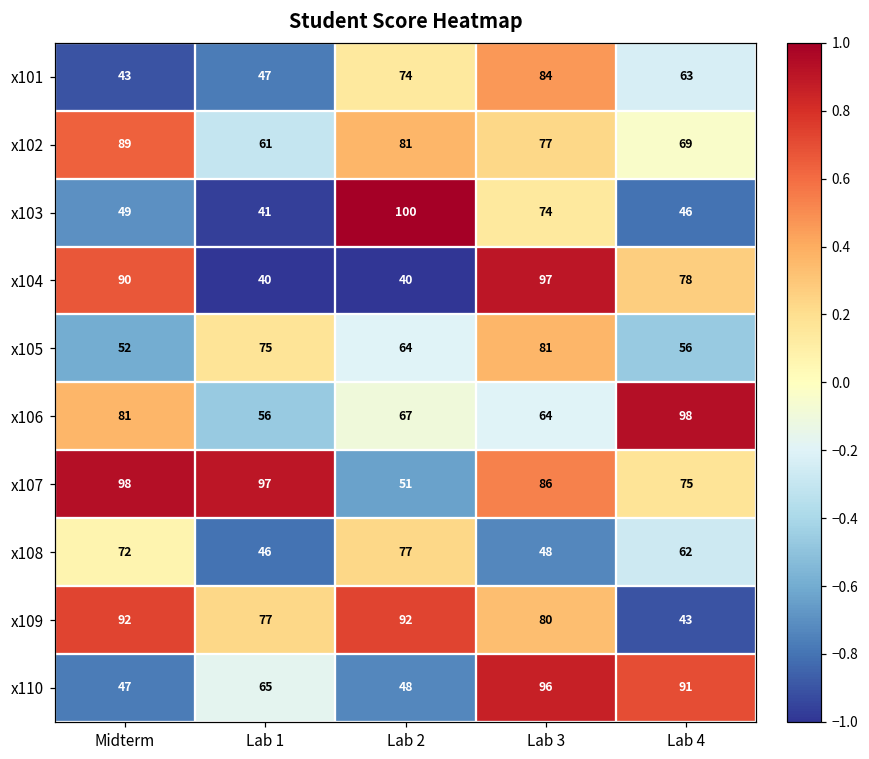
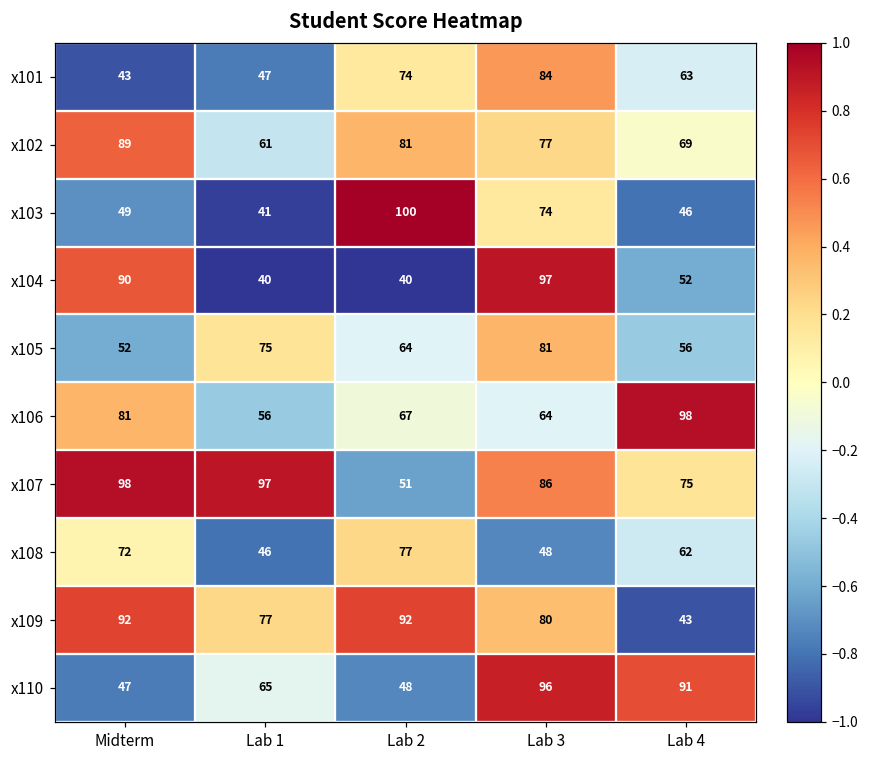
x104, Lab 4: 78 -> 52
